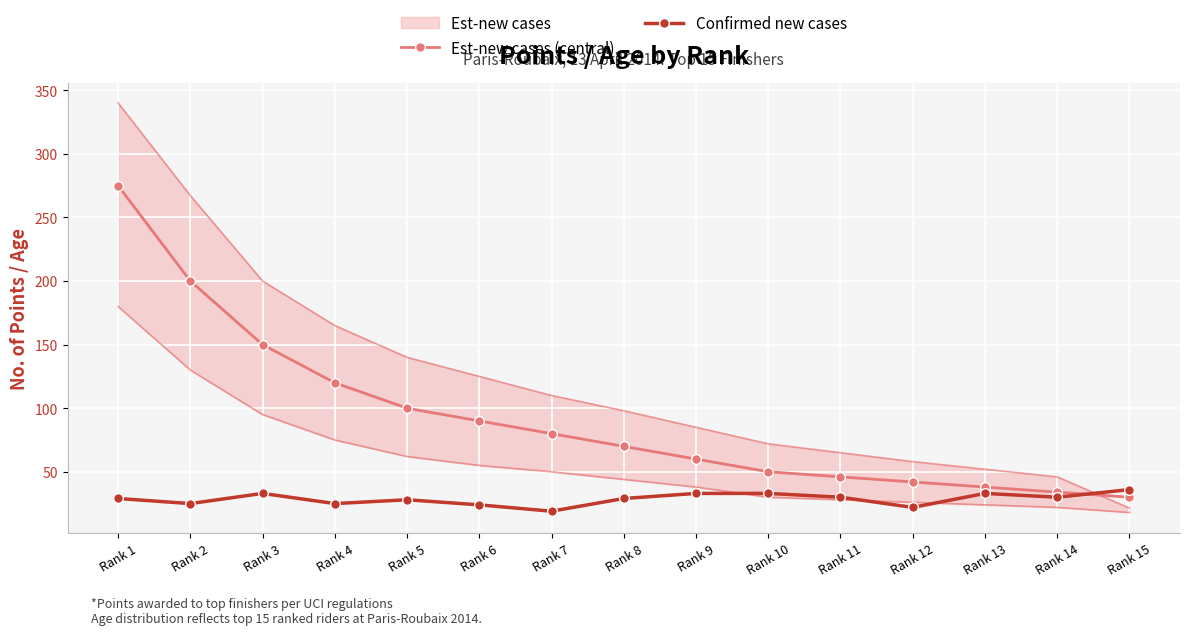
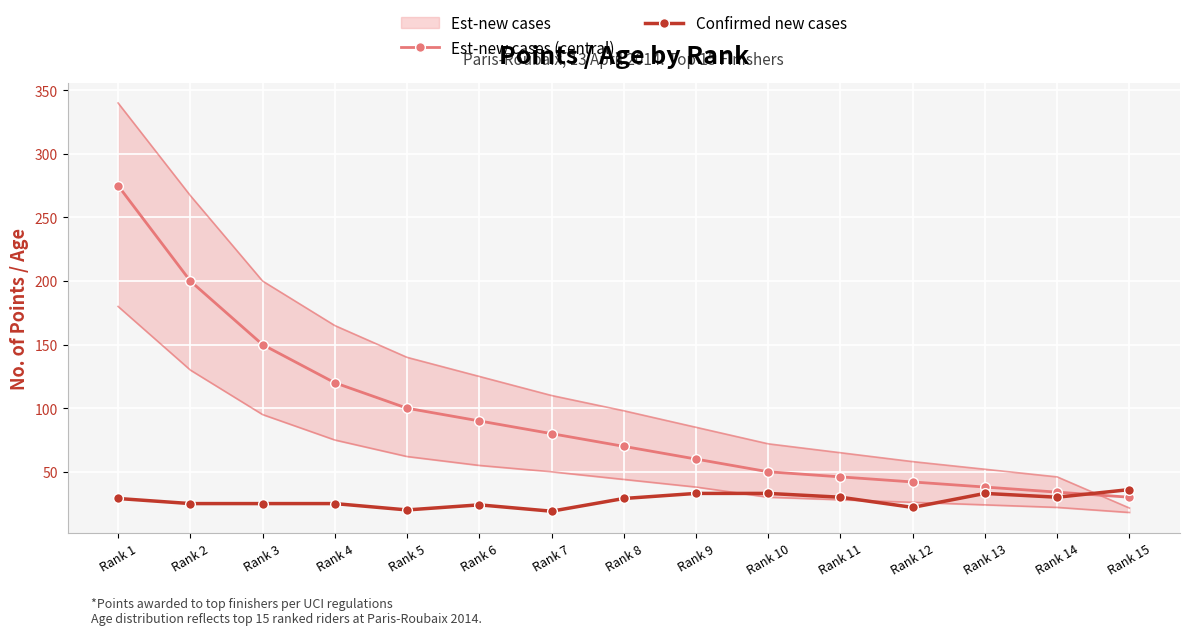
Confirmed new cases, Rank 3: 33 -> 25
Confirmed new cases, Rank 5: 28 -> 20
